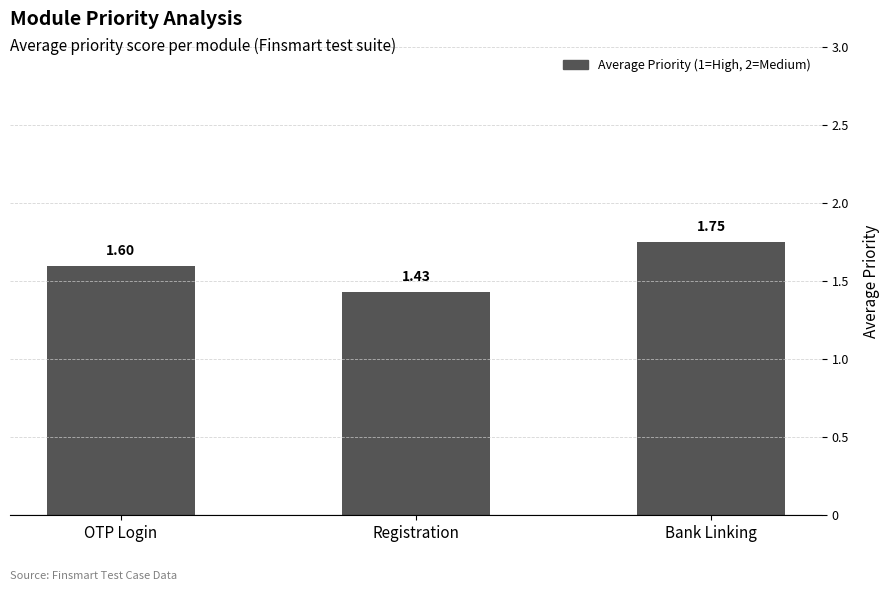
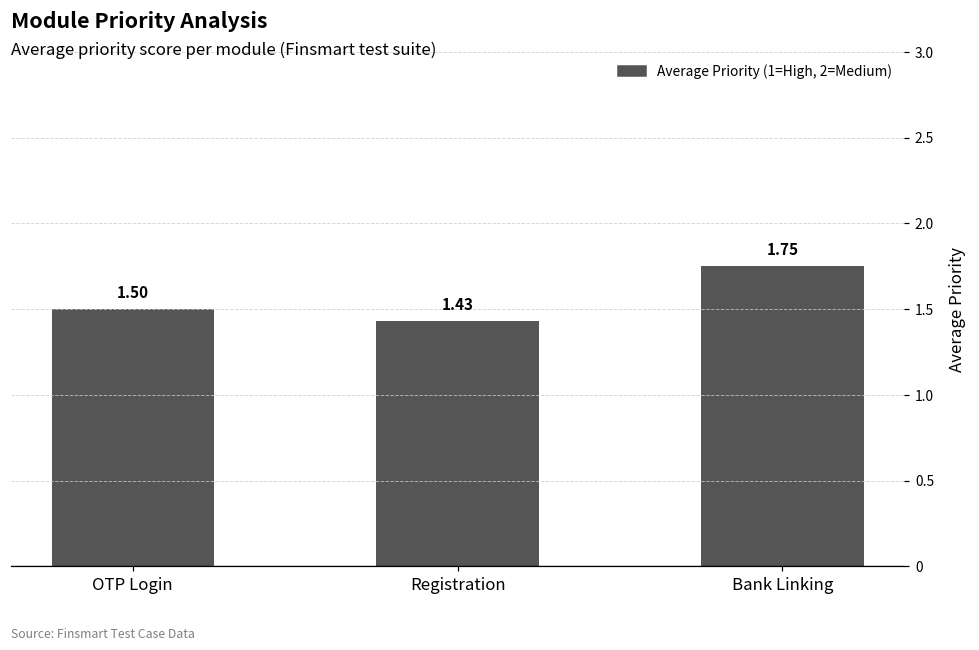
OTP Login: 1.60 -> 1.50
